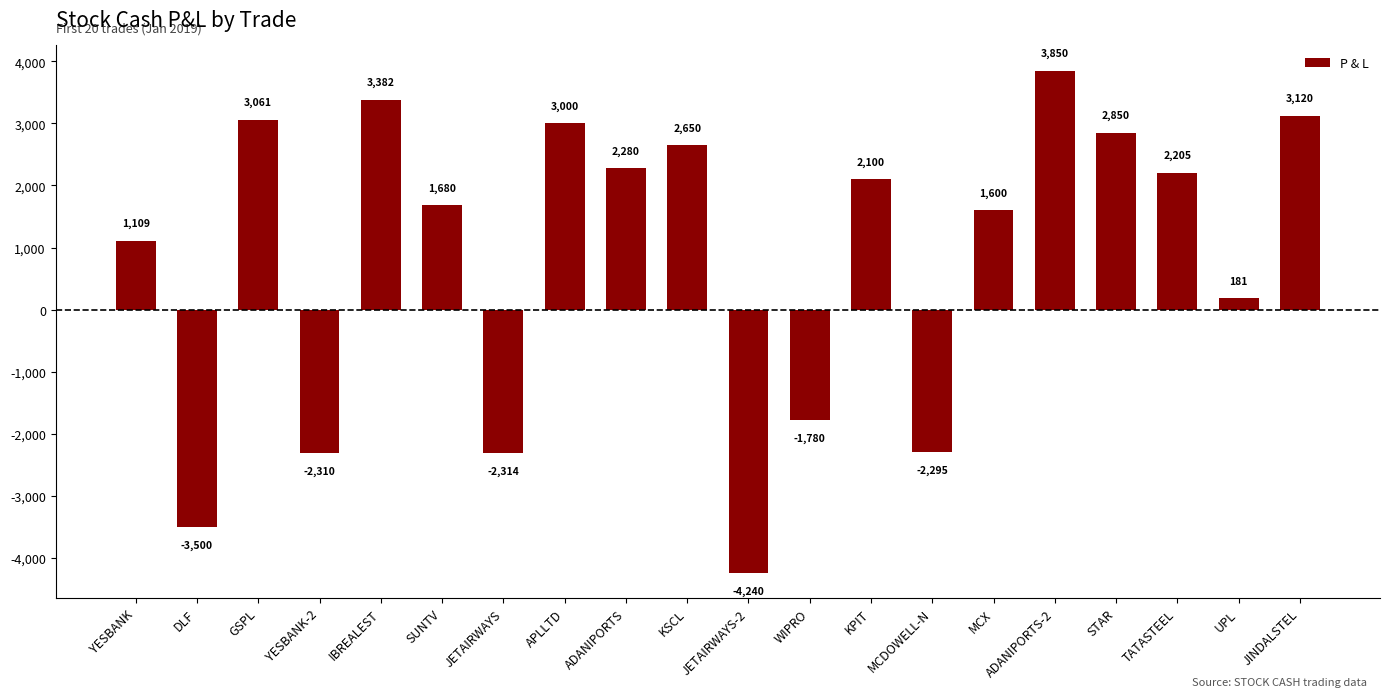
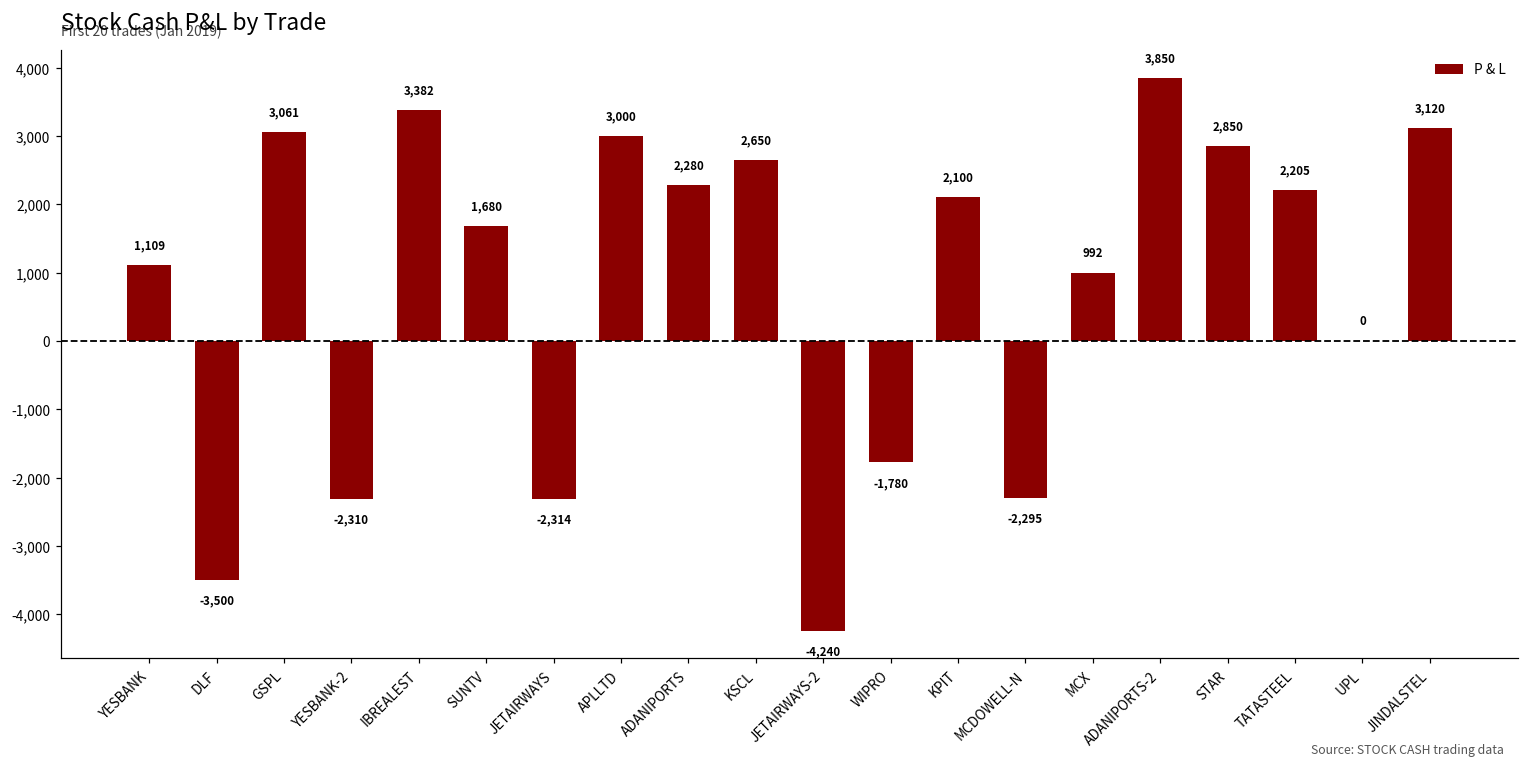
MCX: 1,600 -> 992
UPL: 181 -> 0
